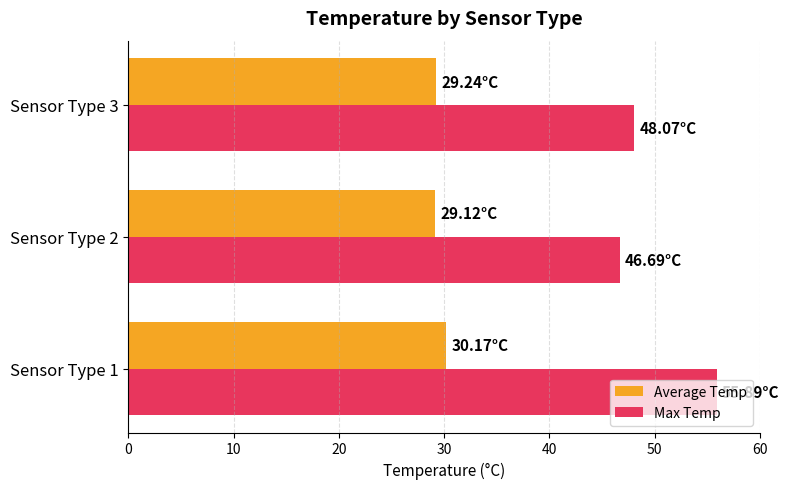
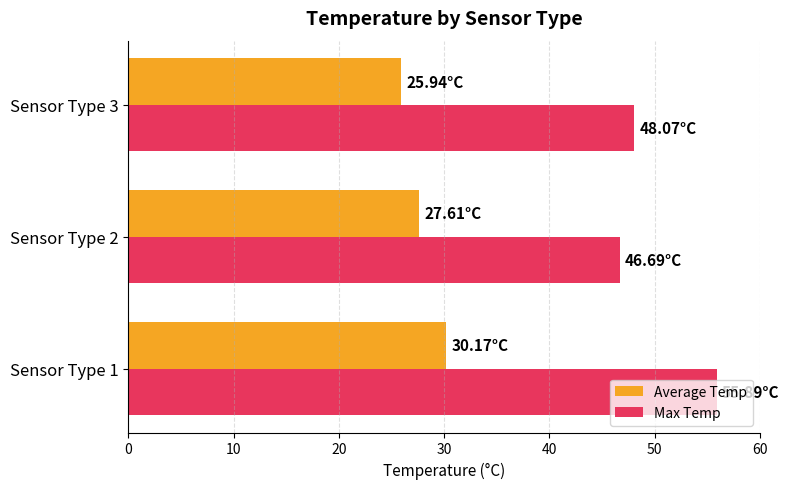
Average Temp, Sensor Type 3: 29.24°C -> 25.94°C
Average Temp, Sensor Type 2: 29.12°C -> 27.61°C
